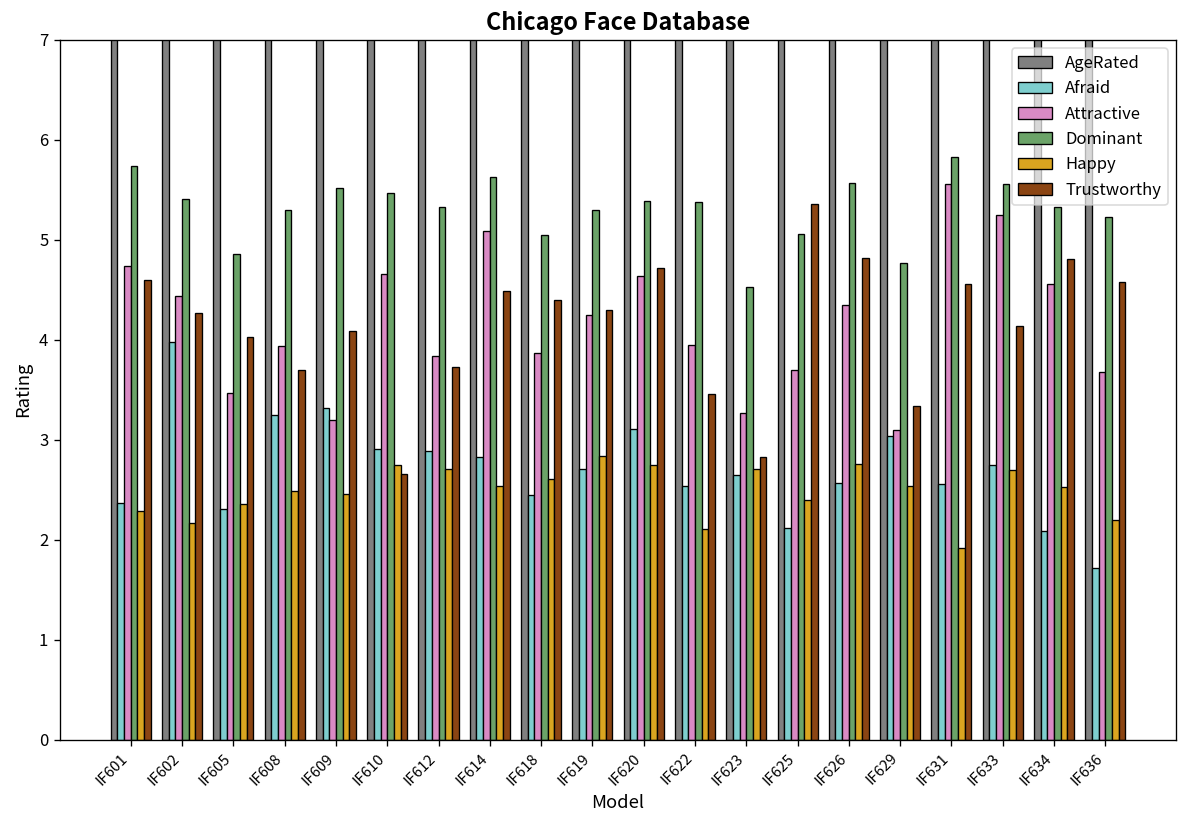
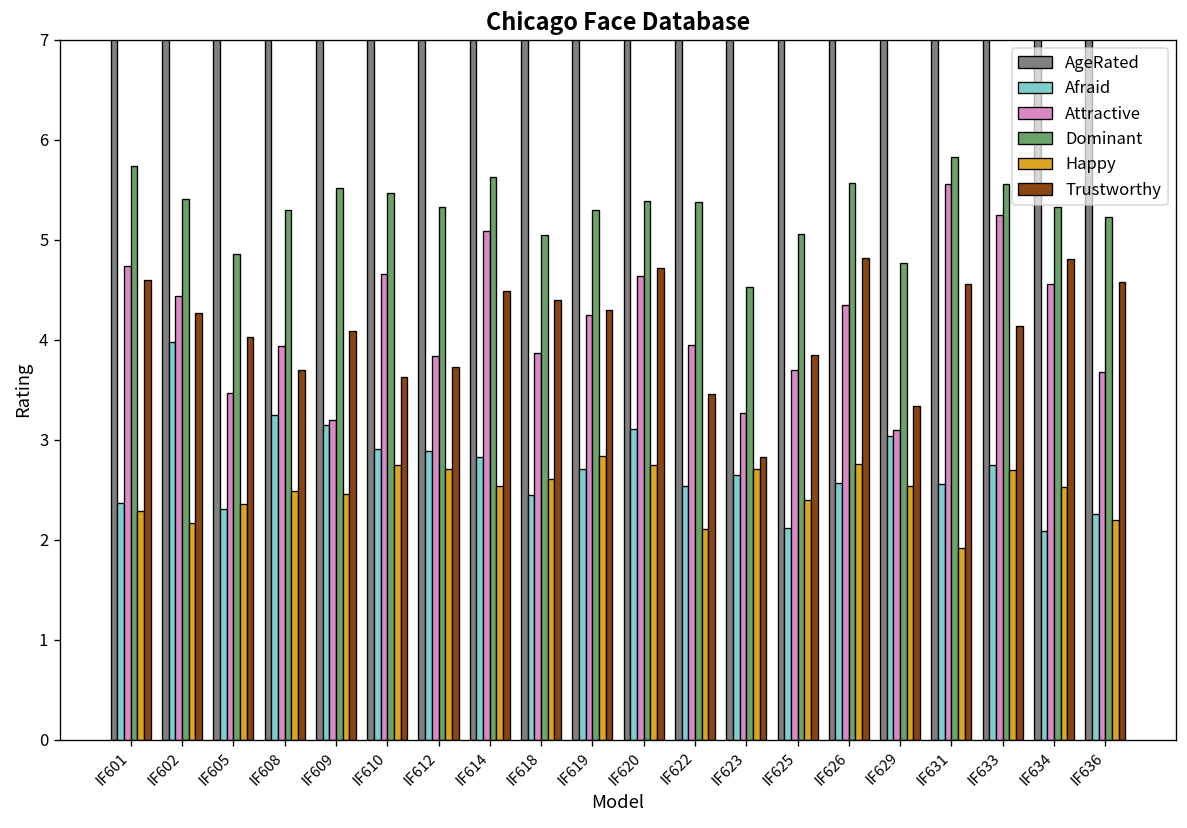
Afraid, IF609: 3.3 -> 3.2
Trustworthy, IF610: 2.7 -> 3.6
Trustworthy, IF625: 5.4 -> 3.8
Afraid, IF636: 1.7 -> 2.3
